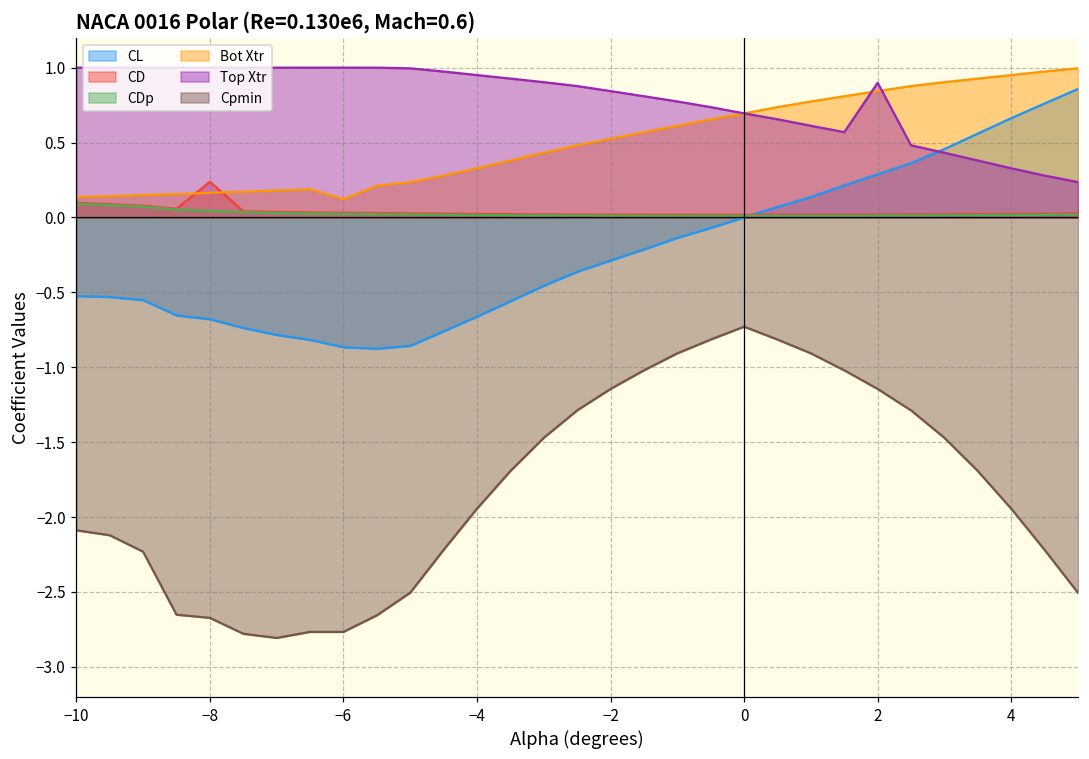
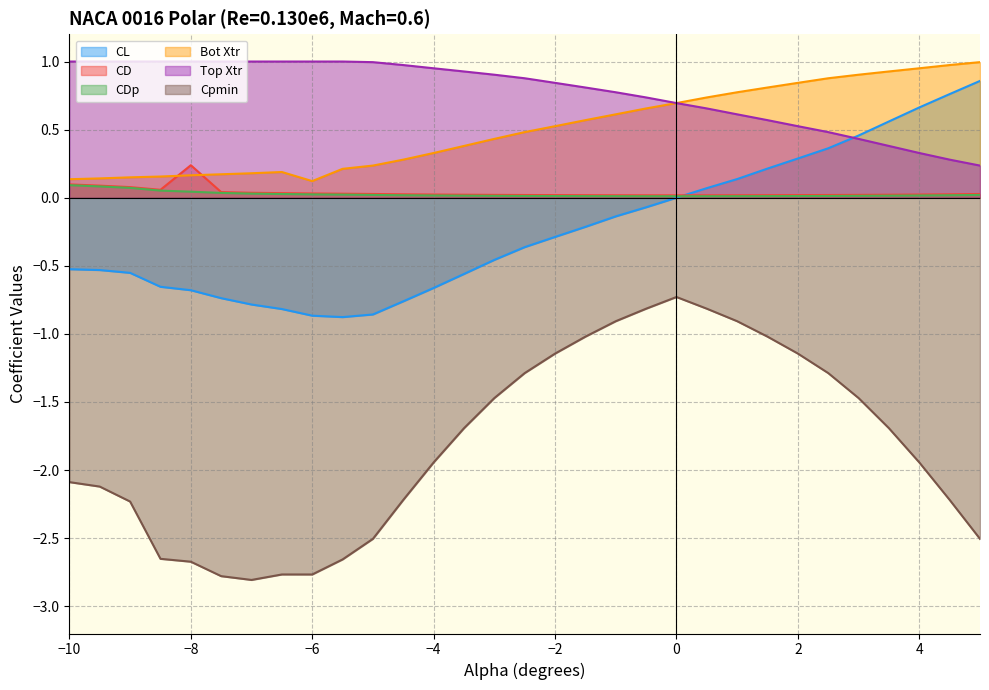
Top Xtr, 2: 0.90 -> 0.53
